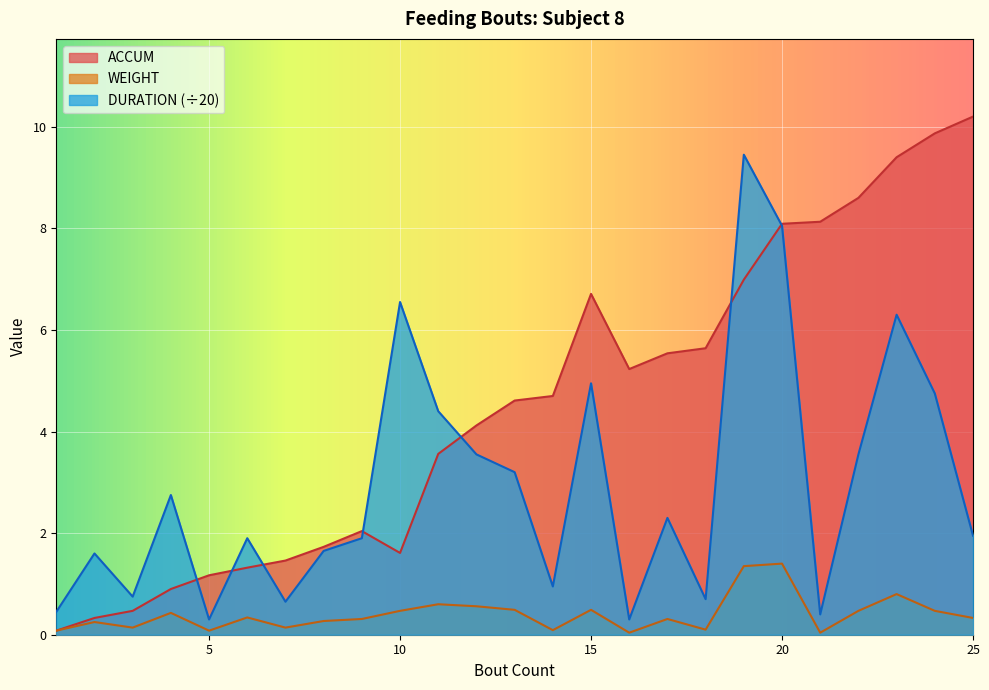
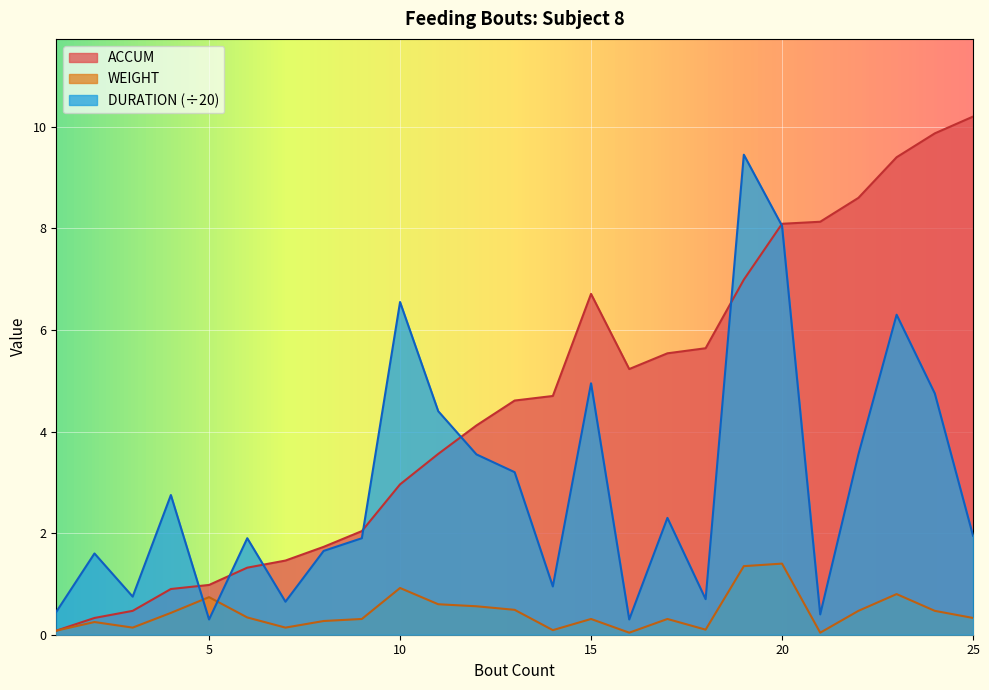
ACCUM, 5: 1.2 -> 1.0
WEIGHT, 5: 0.1 -> 0.7
ACCUM, 10: 1.6 -> 3.0
WEIGHT, 10: 0.5 -> 0.9
WEIGHT, 15: 0.5 -> 0.3
